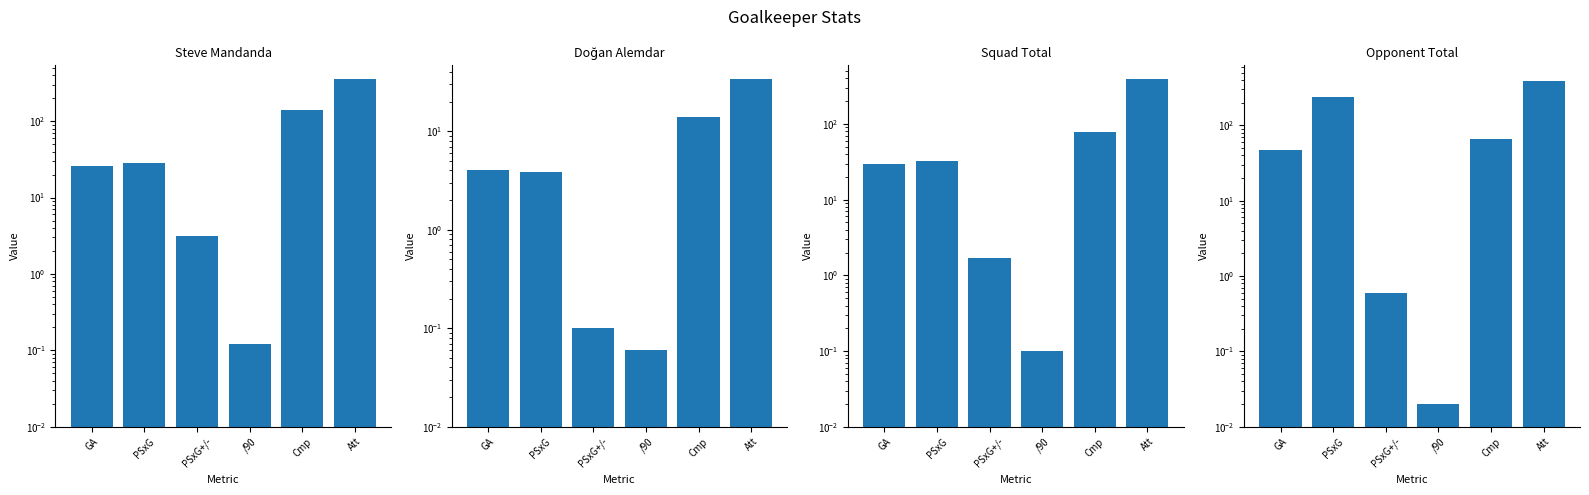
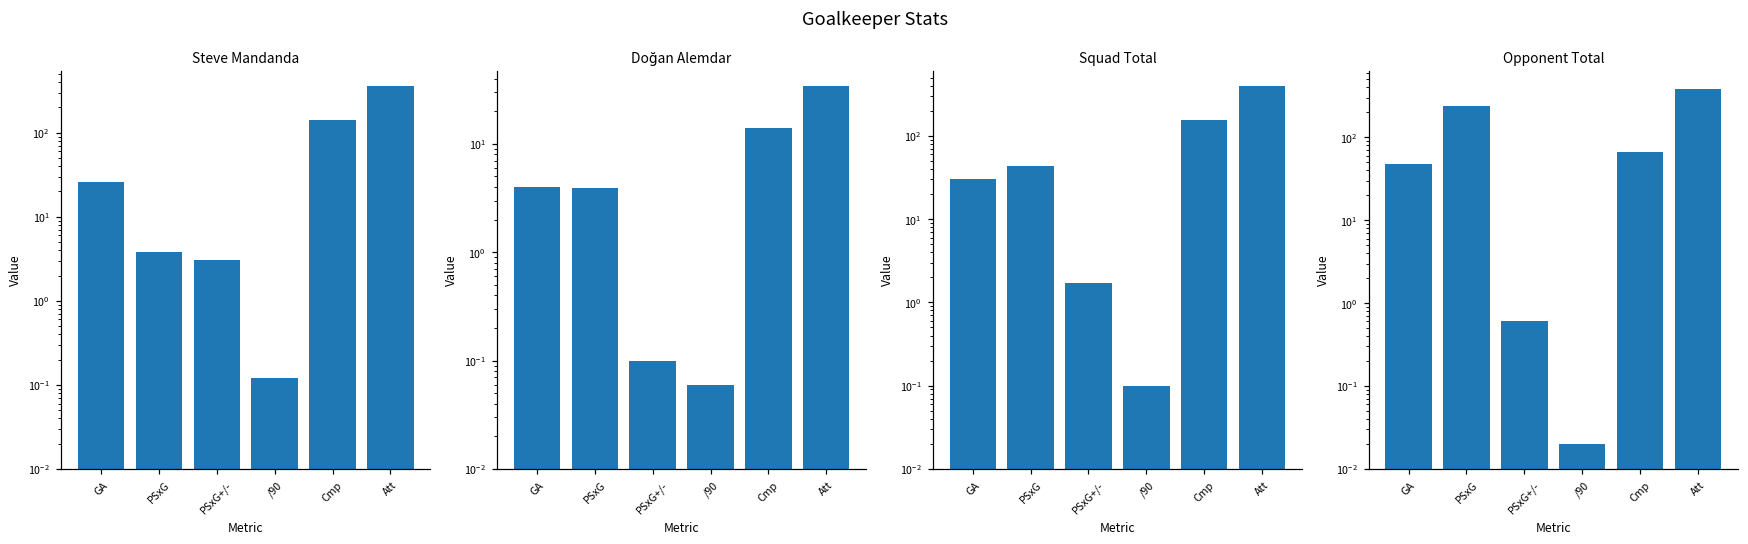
Steve Mandanda, PSxG: 28 -> 4
Squad Total, PSxG: 32 -> 40
Squad Total, Cmp: 80 -> 160
